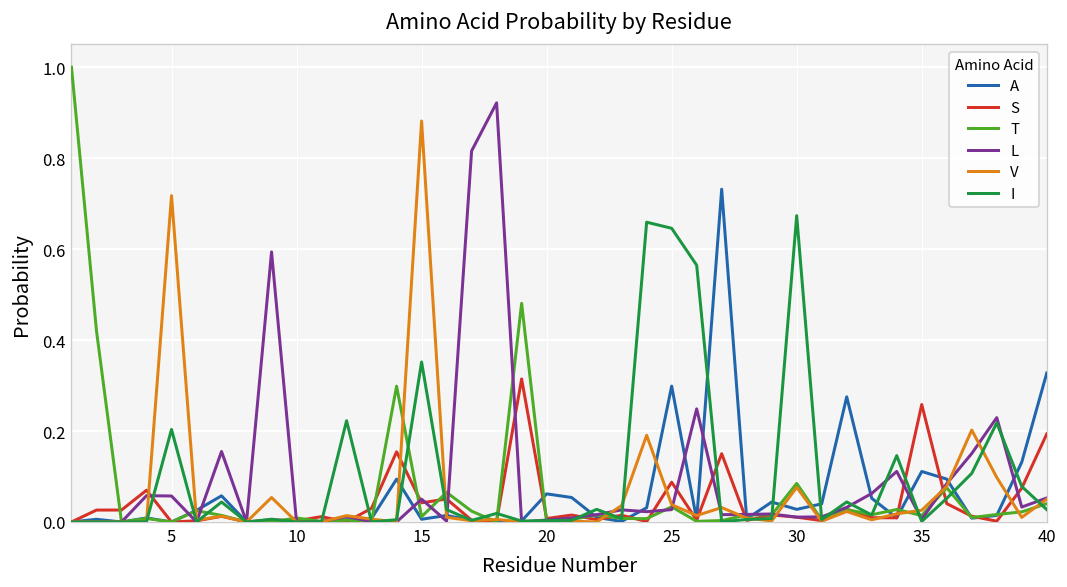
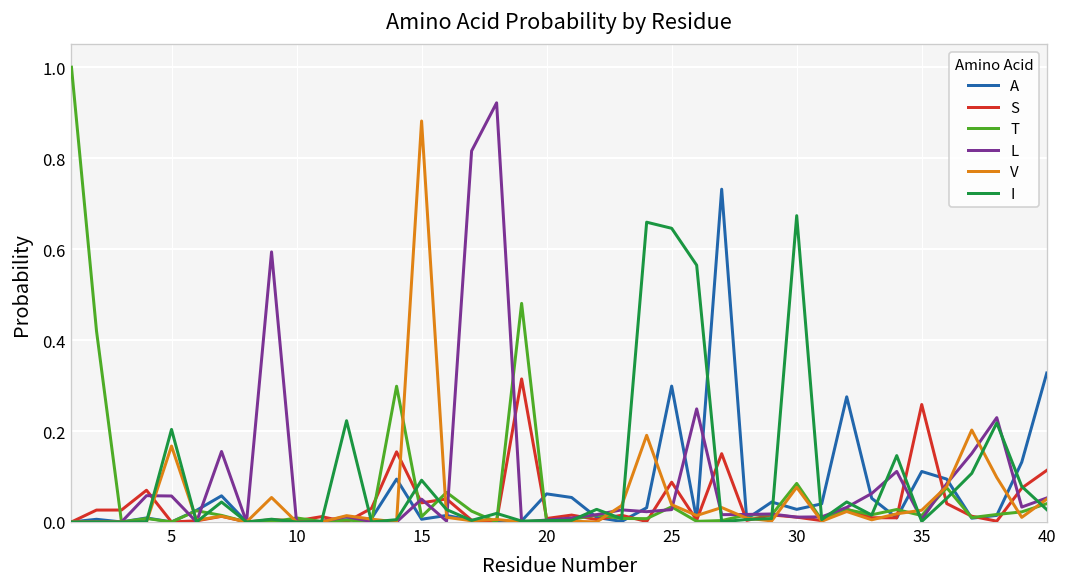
V, 5: 0.72 -> 0.17
I, 15: 0.35 -> 0.09
S, 40: 0.19 -> 0.11
